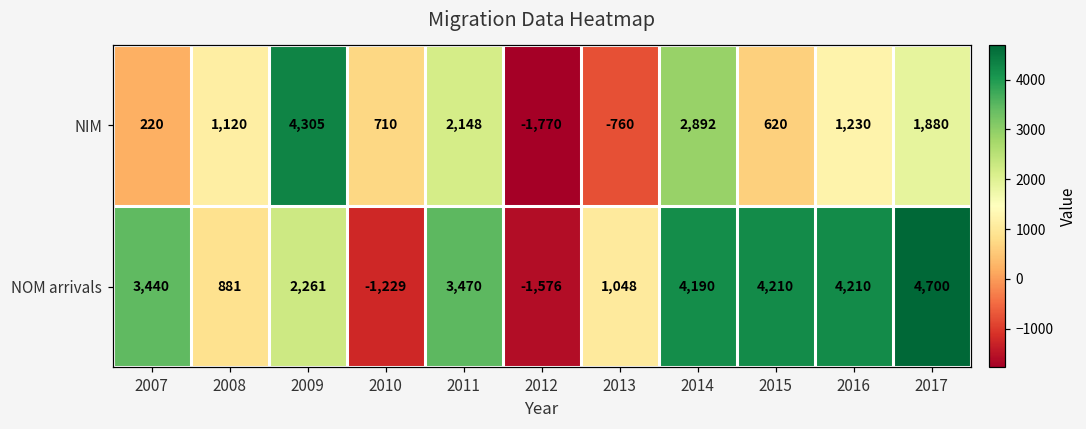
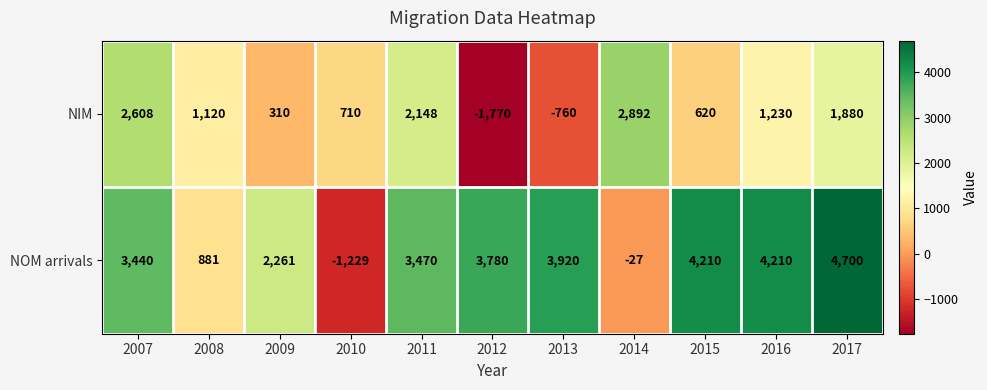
NIM, 2007: 220 -> 2,608
NIM, 2009: 4,305 -> 310
NOM arrivals, 2012: -1,576 -> 3,780
NOM arrivals, 2013: 1,048 -> 3,920
NOM arrivals, 2014: 4,190 -> -27
